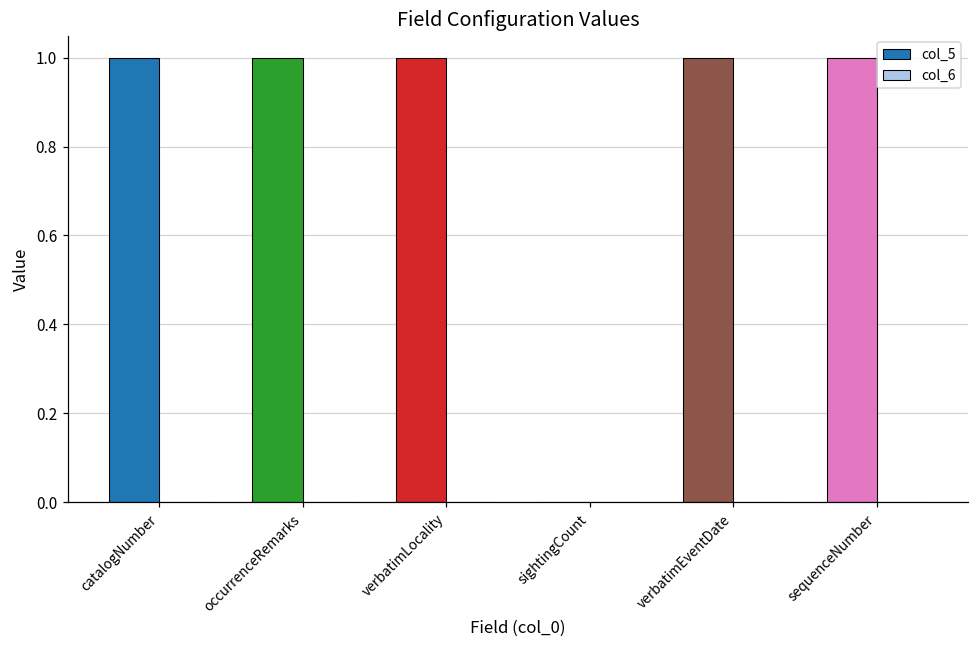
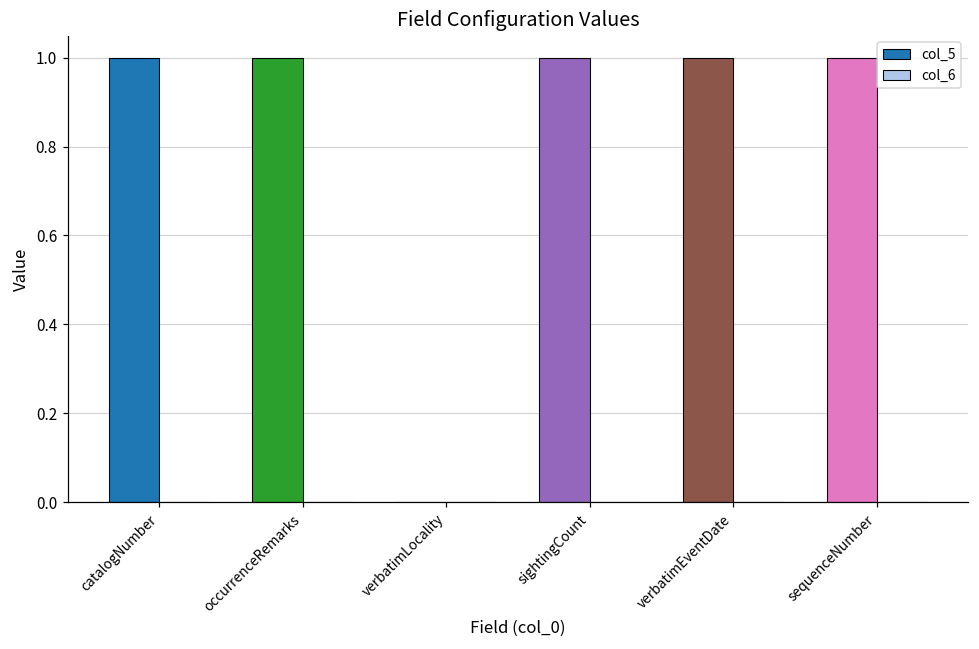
col_5, verbatimLocality: 1 -> 0
col_5, sightingCount: 0 -> 1
